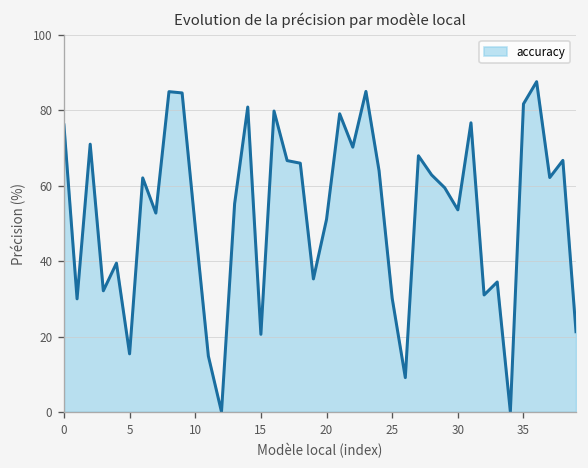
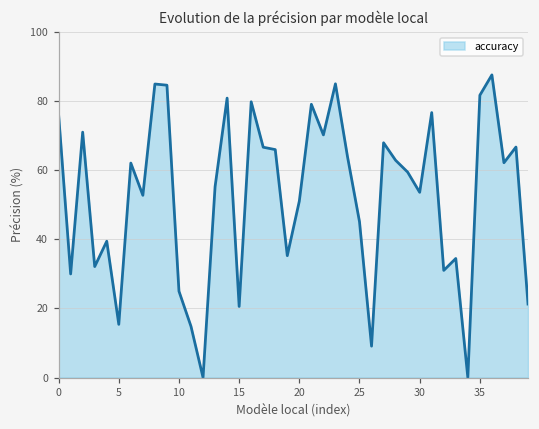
10: 49 -> 25
25: 30 -> 45
